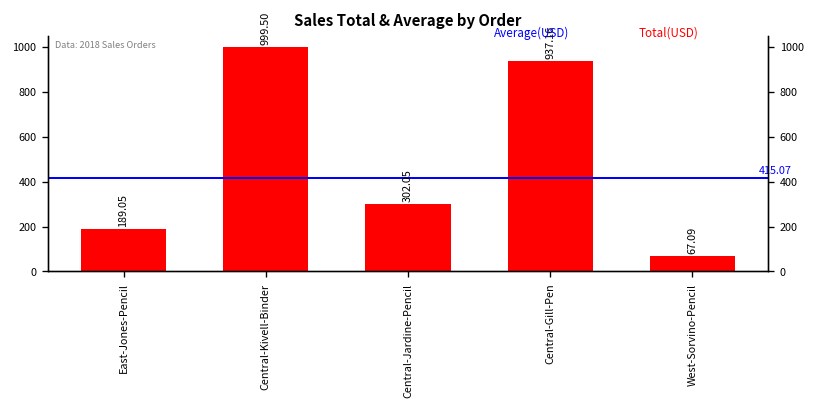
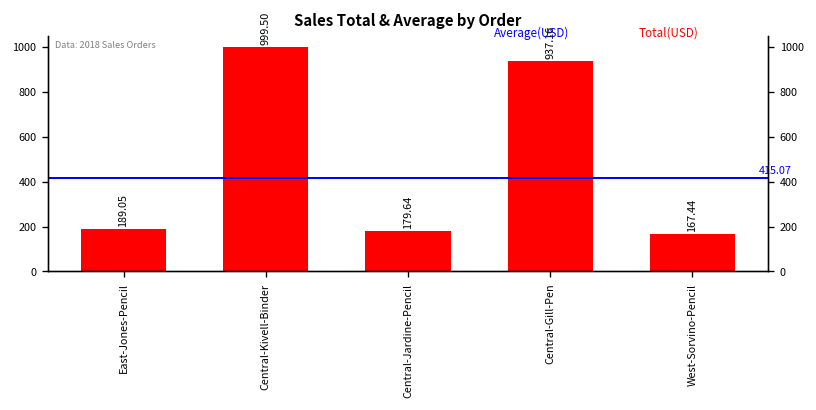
Central-Jardine-Pencil: 302.05 -> 179.64
West-Sorvino-Pencil: 67.09 -> 167.44
